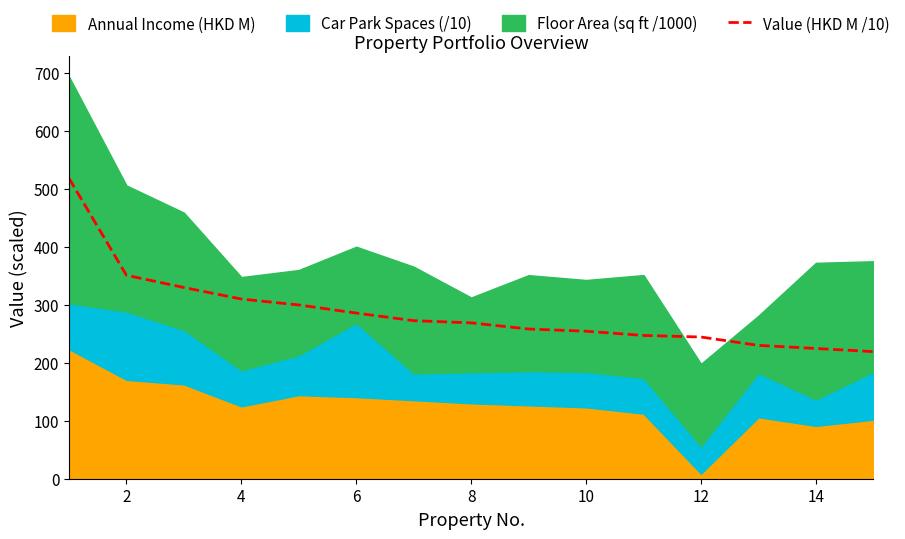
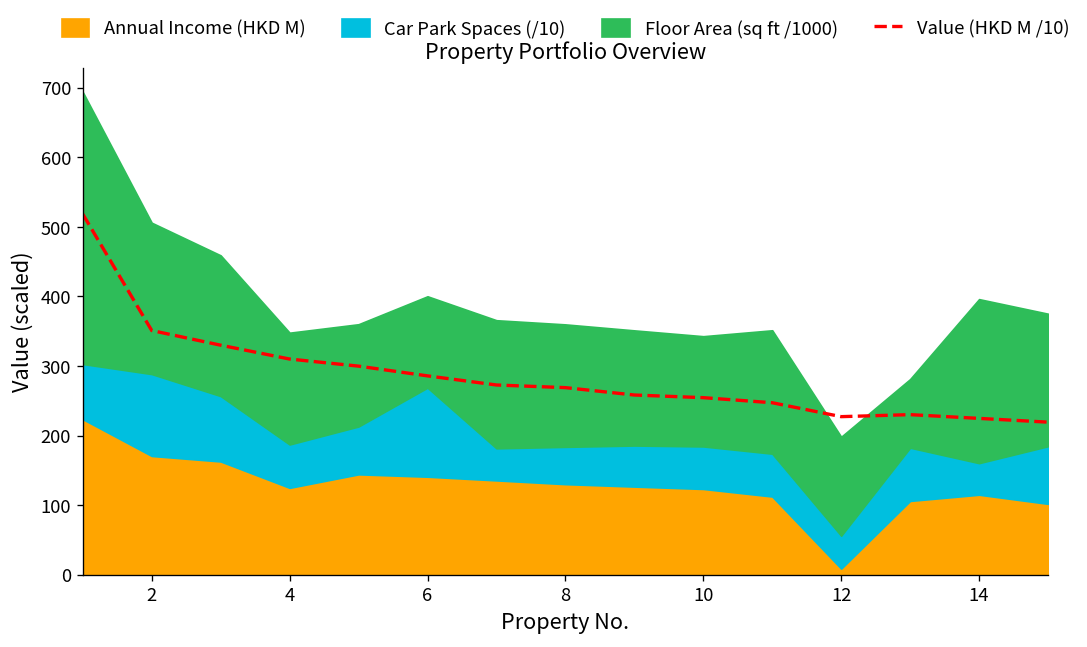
Floor Area (sq ft /1000), 8: 130 -> 180
Value (HKD M /10), 12: 240 -> 230
Annual Income (HKD M), 14: 90 -> 110
